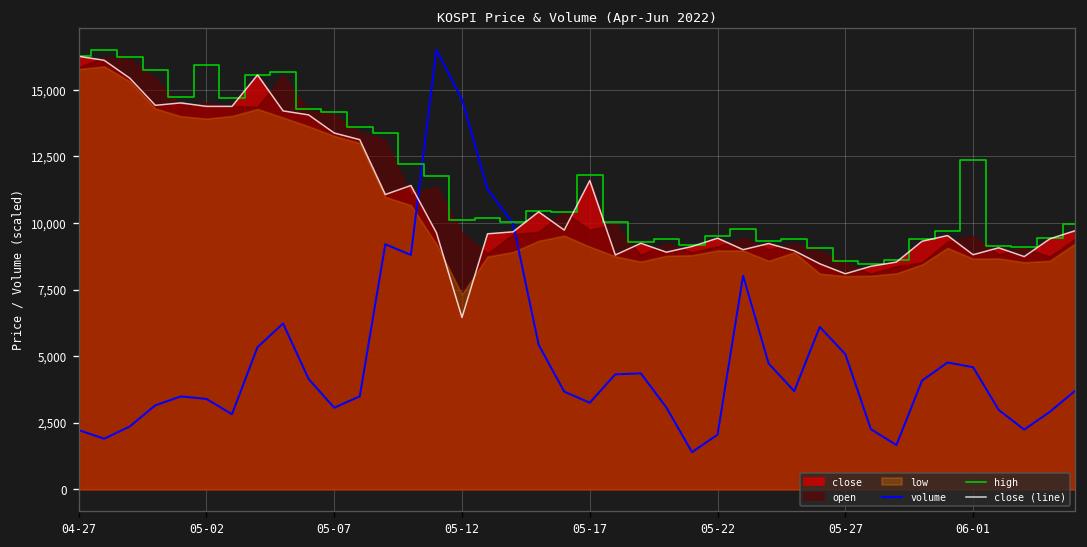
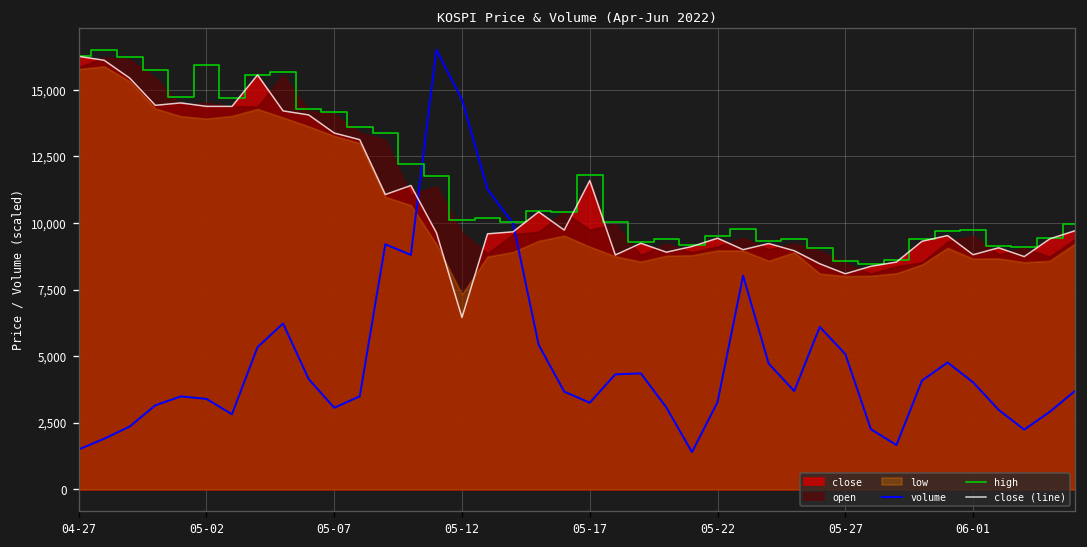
volume, 04-27: 2,200 -> 1,500
volume, 05-22: 2,100 -> 3,300
volume, 06-01: 4,600 -> 4,000
high, 06-01: 12,400 -> 9,700
